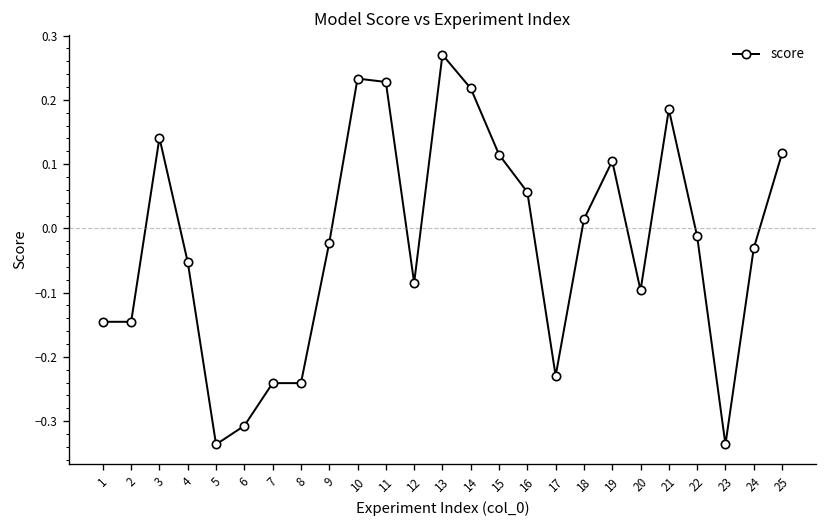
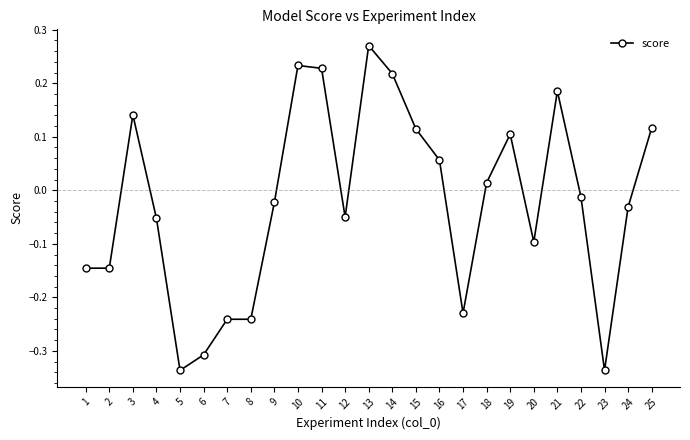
12: -0.08 -> -0.05
